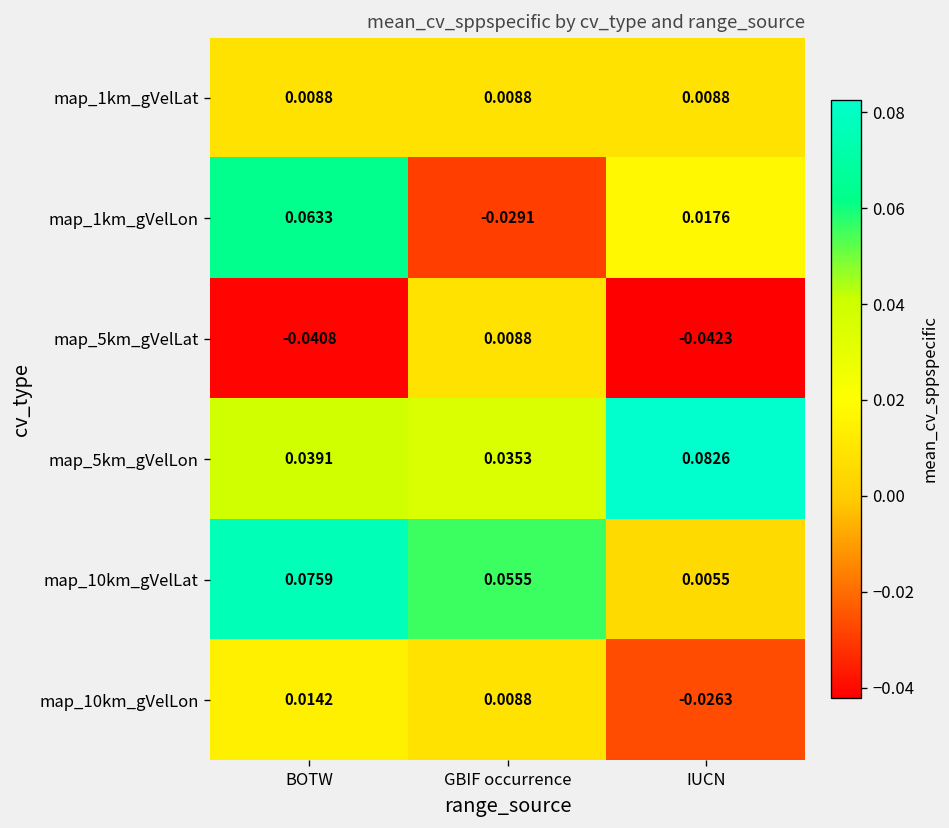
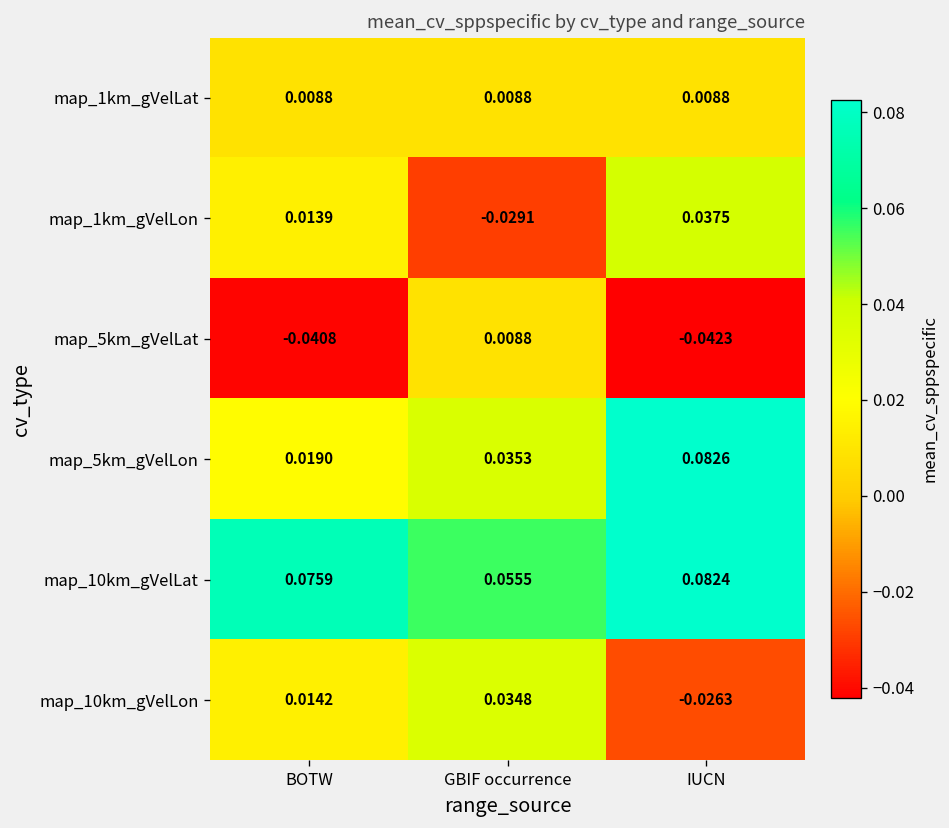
map_1km_gVelLon, BOTW: 0.0633 -> 0.0139
map_1km_gVelLon, IUCN: 0.0176 -> 0.0375
map_5km_gVelLon, BOTW: 0.0391 -> 0.0190
map_10km_gVelLat, IUCN: 0.0055 -> 0.0824
map_10km_gVelLon, GBIF occurrence: 0.0088 -> 0.0348
